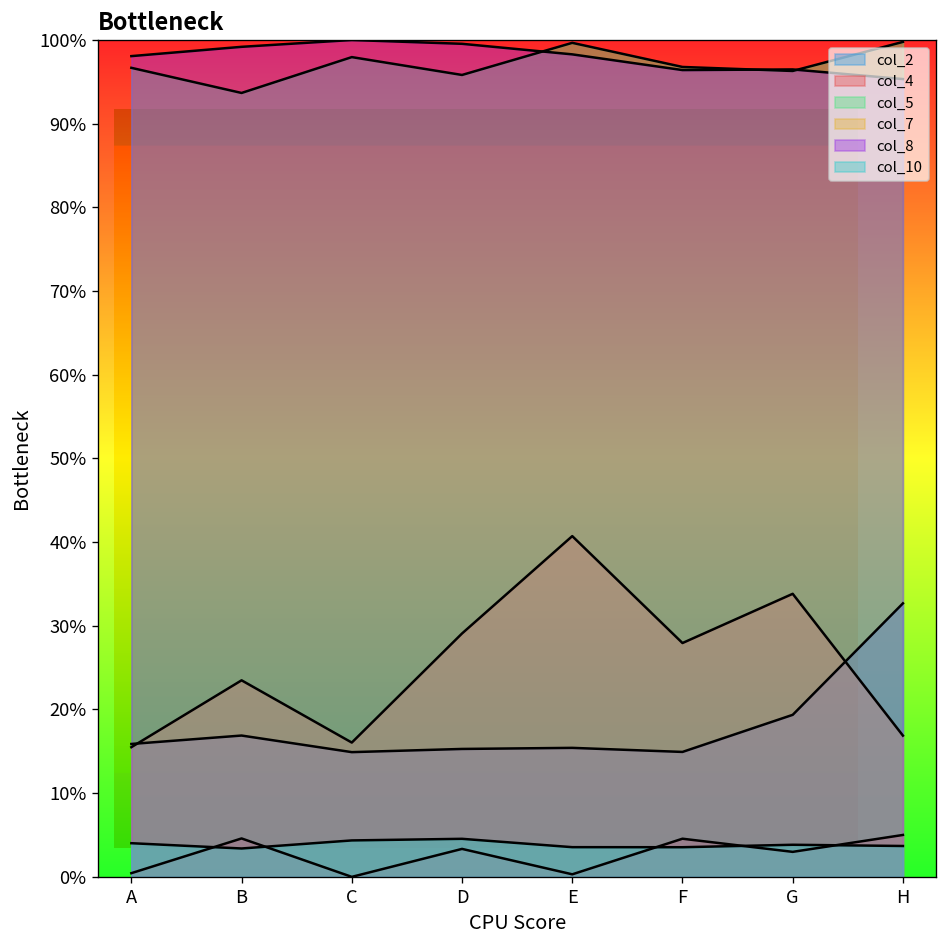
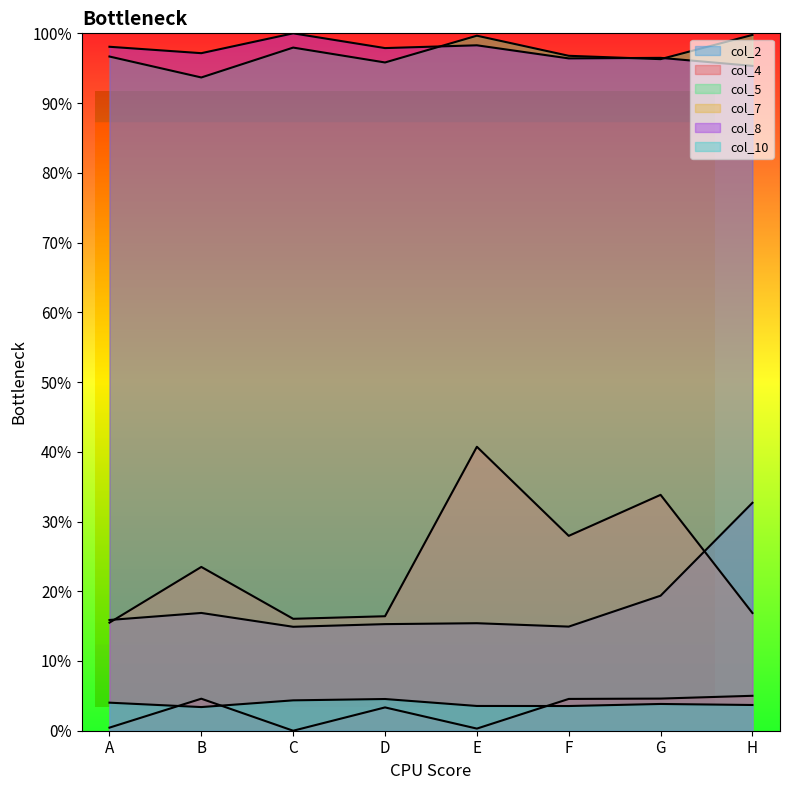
col_8, B: 99% -> 97%
col_7, D: 29% -> 16%
col_8, D: 100% -> 98%
col_4, G: 3% -> 5%
